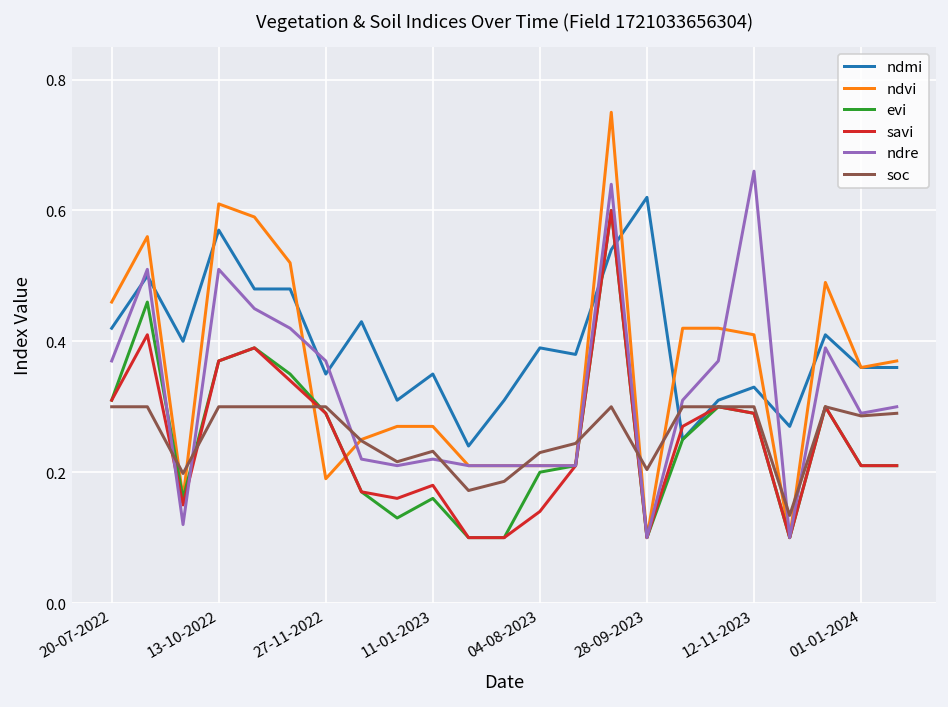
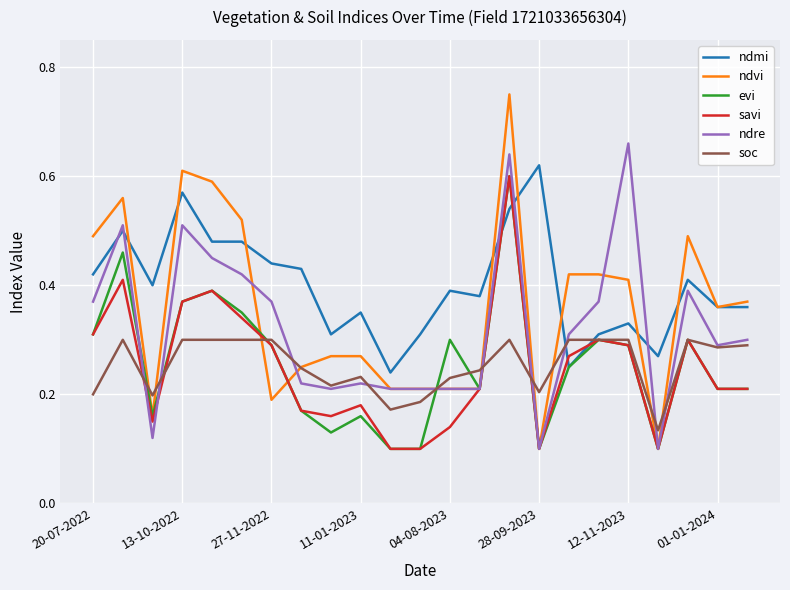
ndvi, 20-07-2022: 0.46 -> 0.49
soc, 20-07-2022: 0.3 -> 0.2
ndmi, 27-11-2022: 0.35 -> 0.44
evi, 04-08-2023: 0.2 -> 0.3
